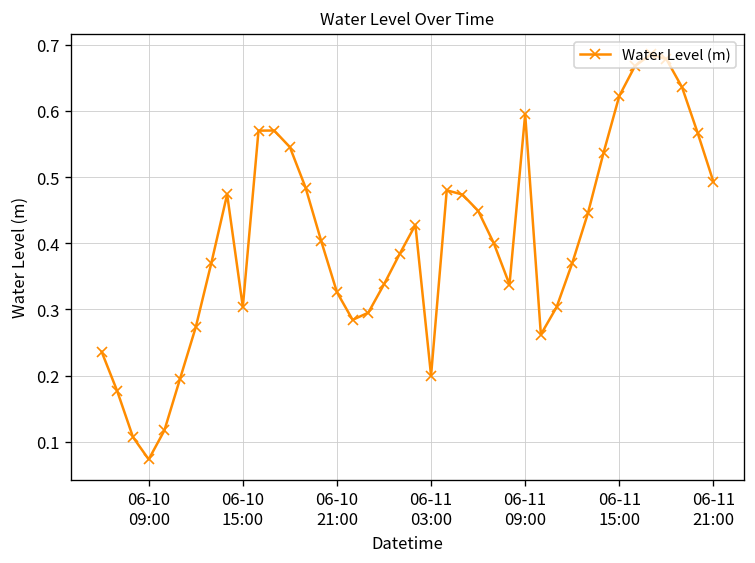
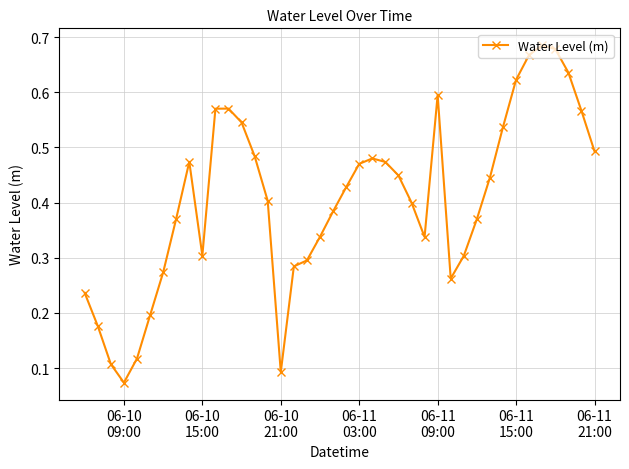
06-10 21:00: 0.33 -> 0.09
06-11 03:00: 0.20 -> 0.47
